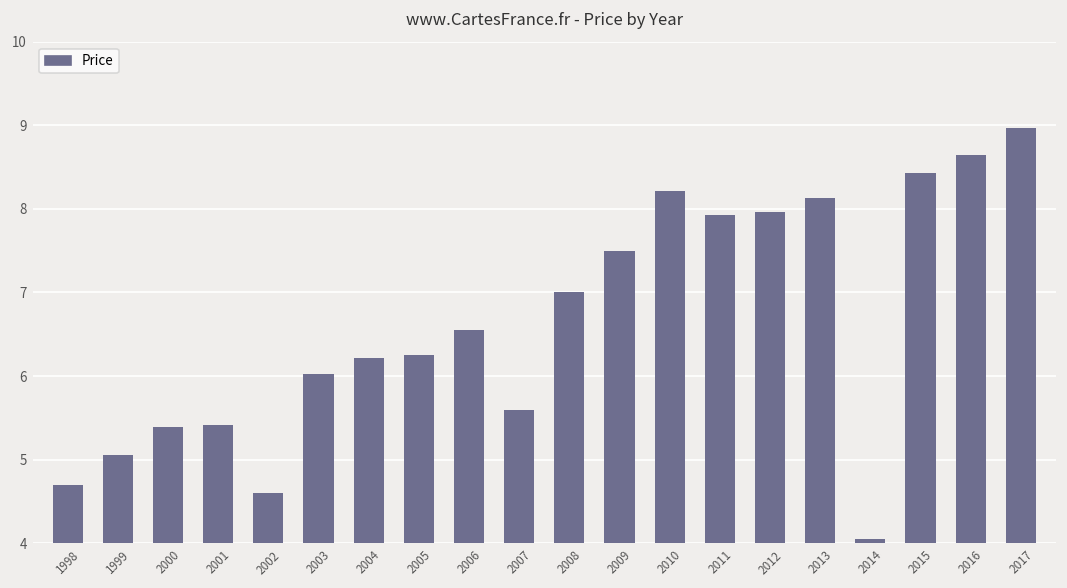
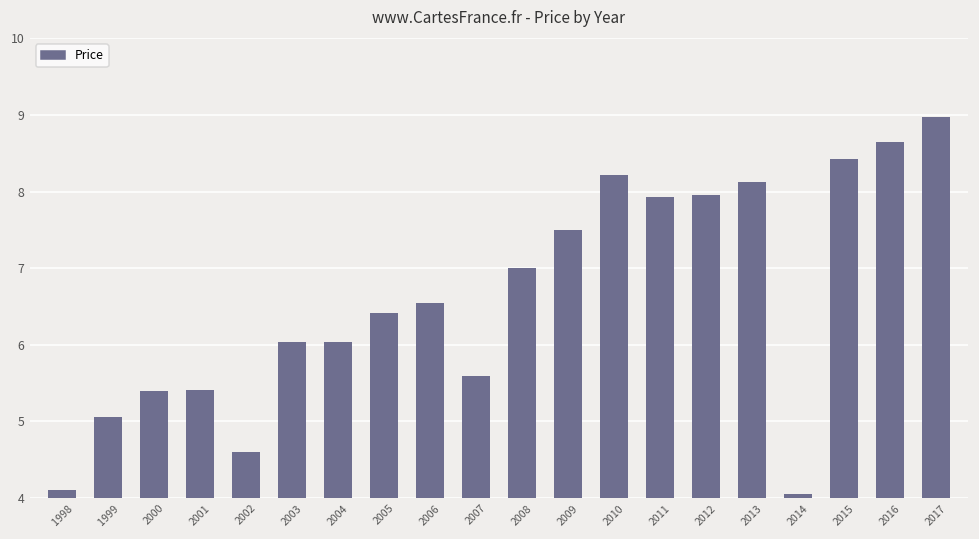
1998: 4.7 -> 4.1
2004: 6.2 -> 6.0
2005: 6.3 -> 6.4
